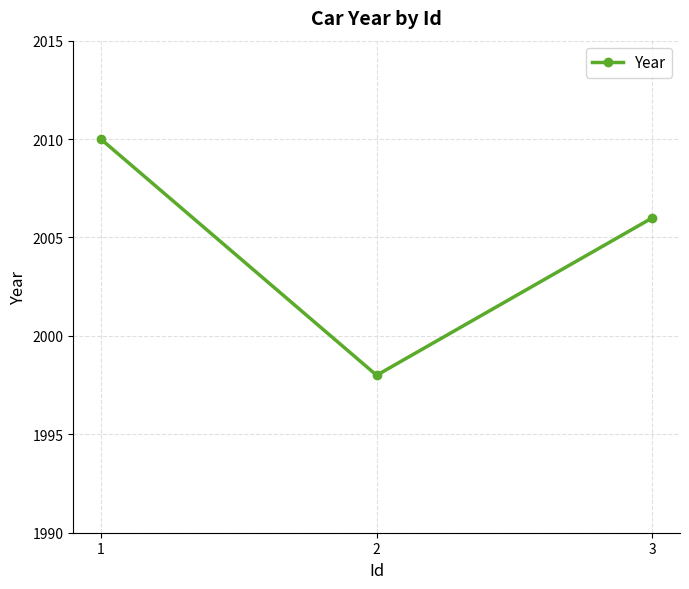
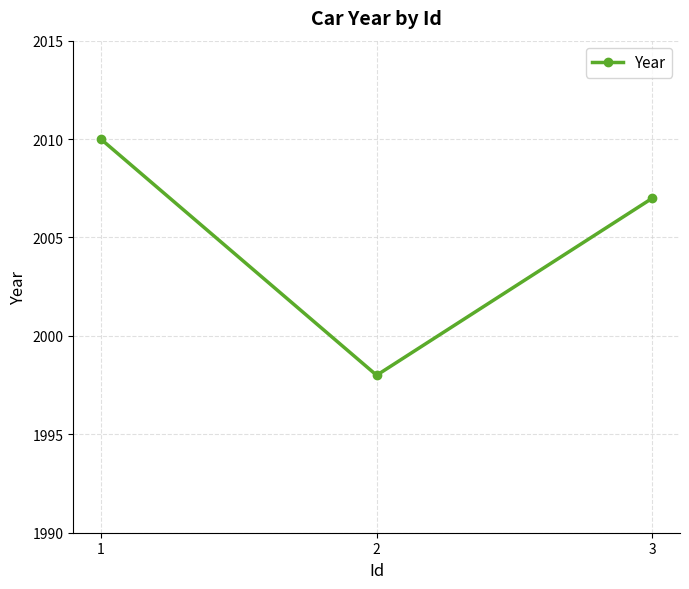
3: 2006 -> 2007
